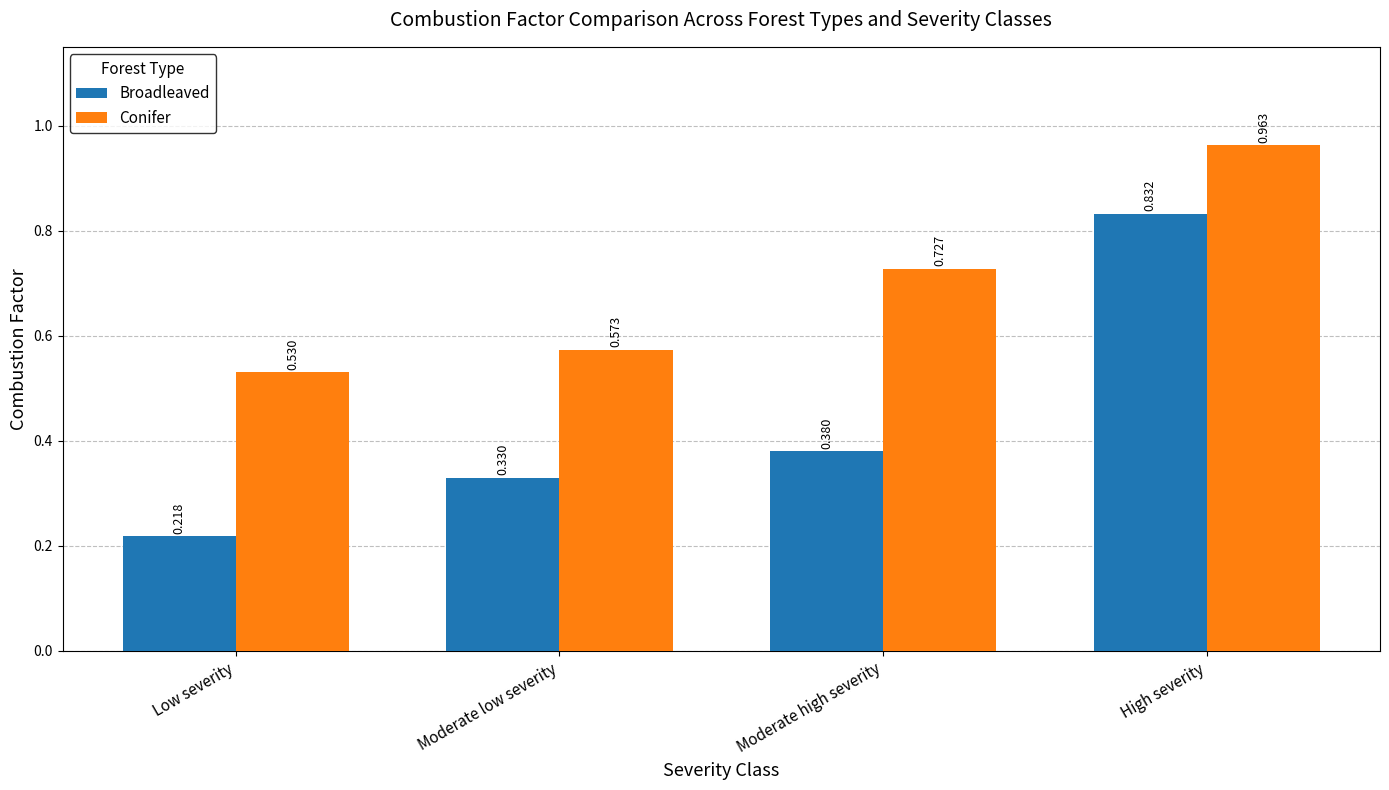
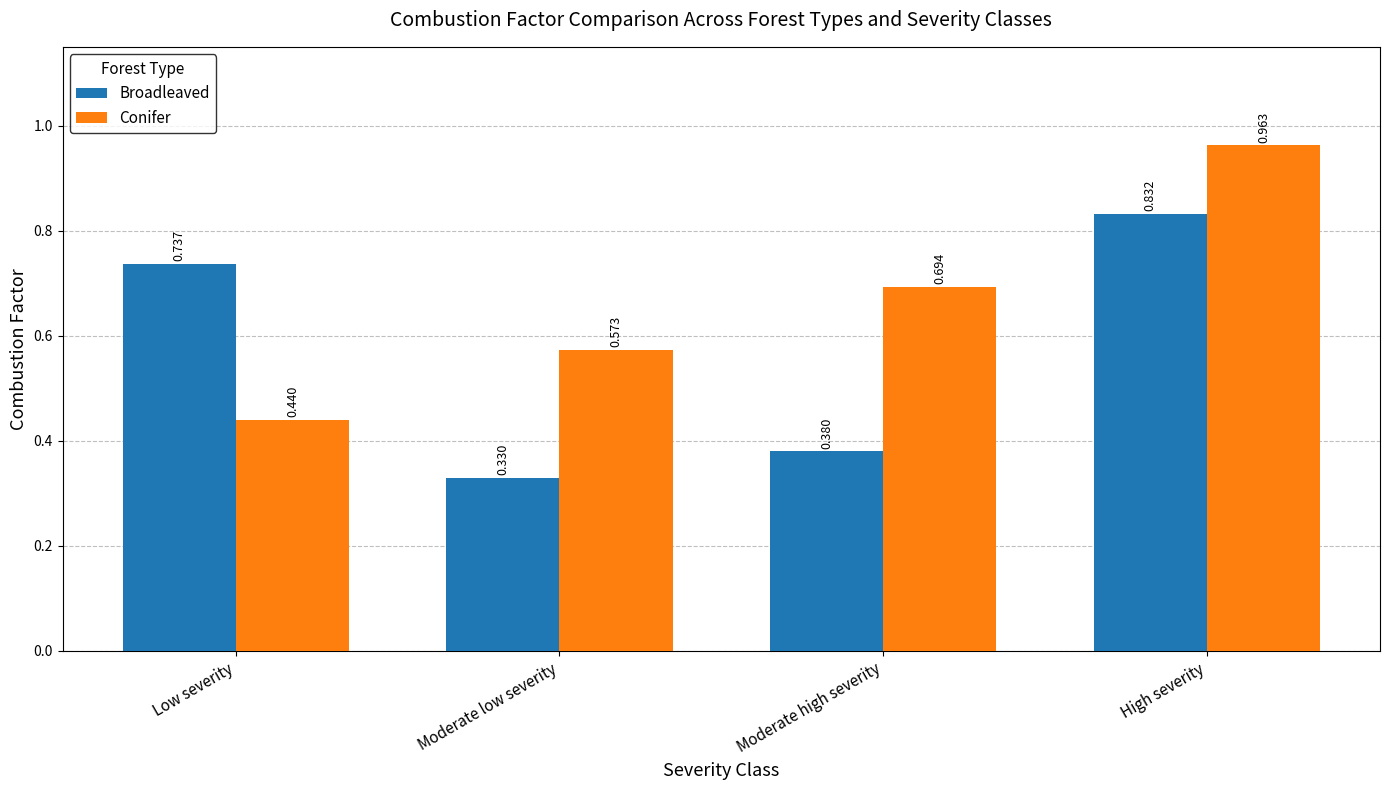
Broadleaved, Low severity: 0.218 -> 0.737
Conifer, Low severity: 0.530 -> 0.440
Conifer, Moderate high severity: 0.727 -> 0.694
